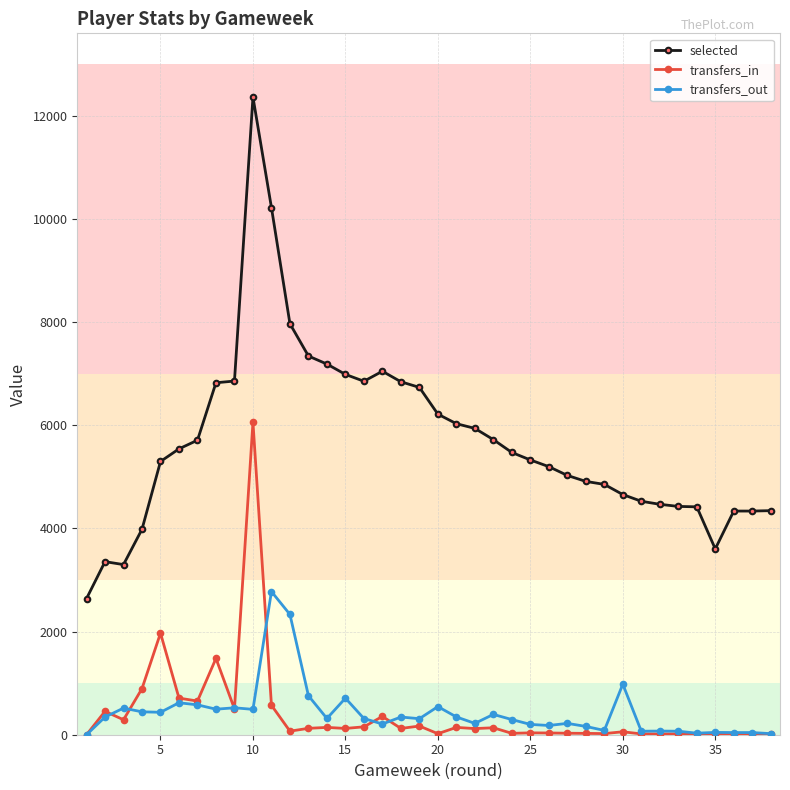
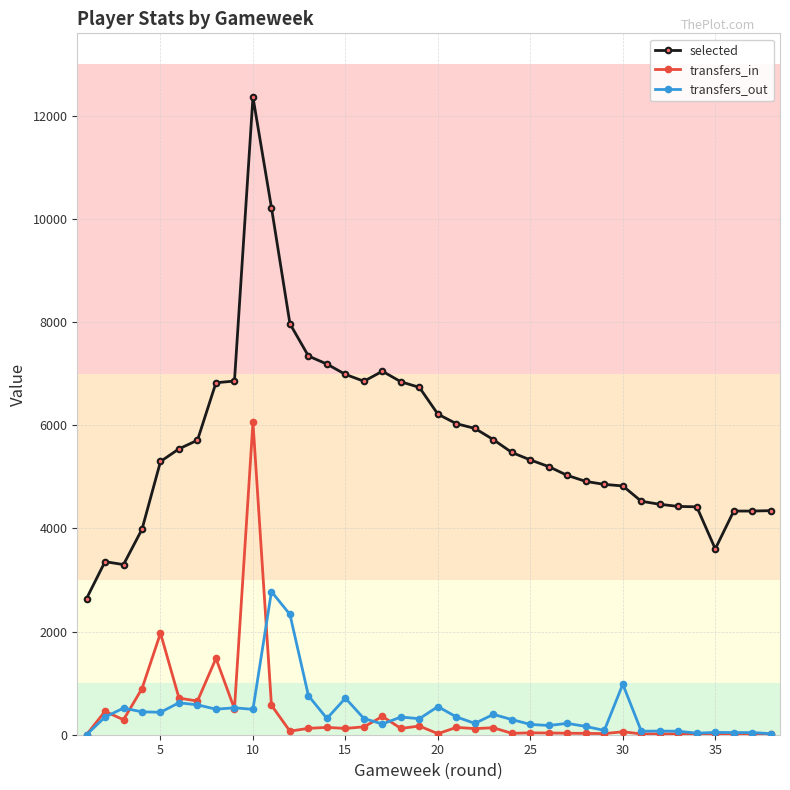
selected, 30: 4700 -> 4800
